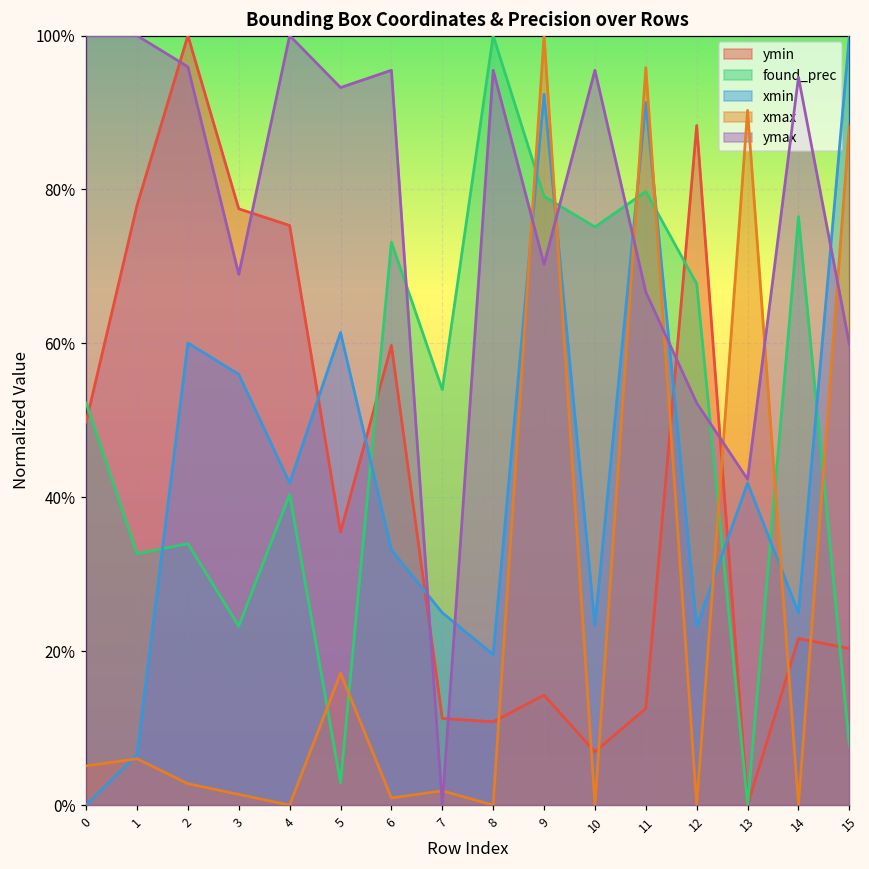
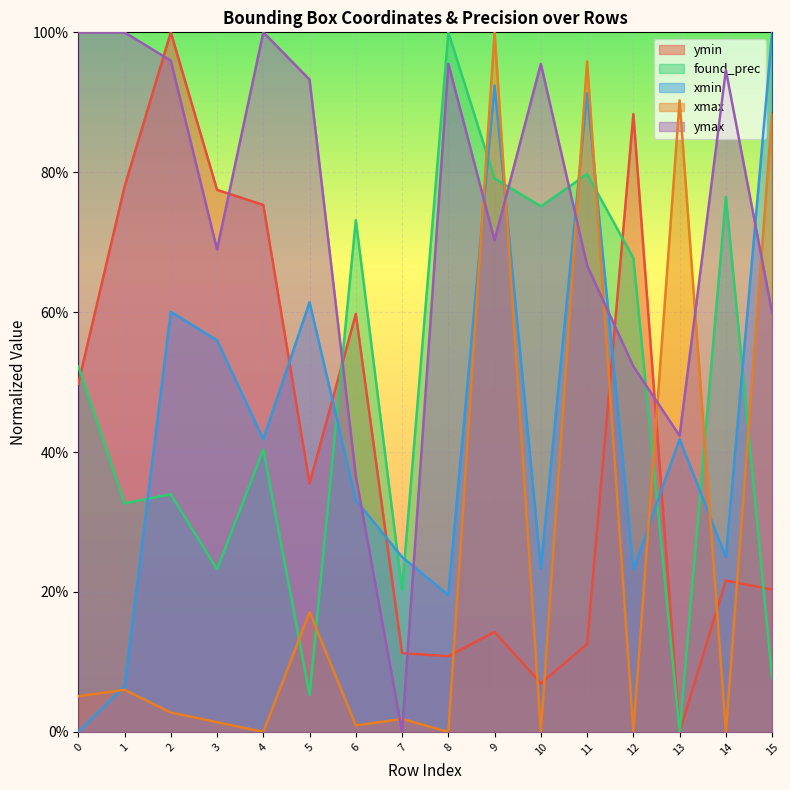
found_prec, 5: 3% -> 5%
ymax, 6: 95% -> 37%
found_prec, 7: 54% -> 20%
